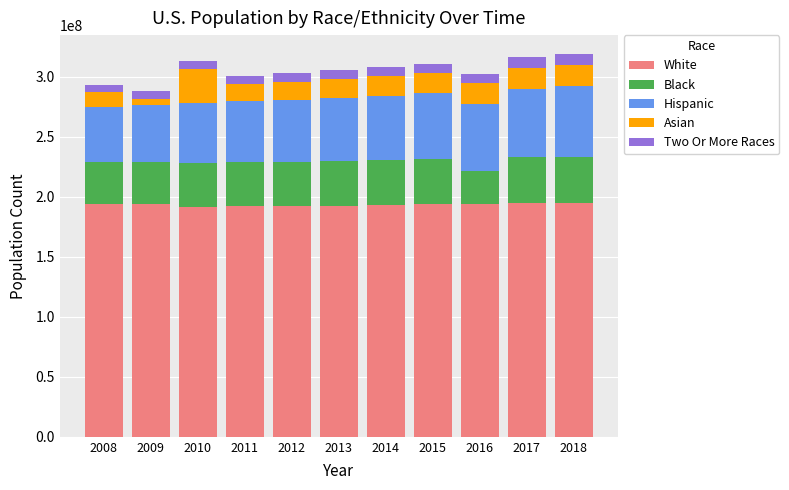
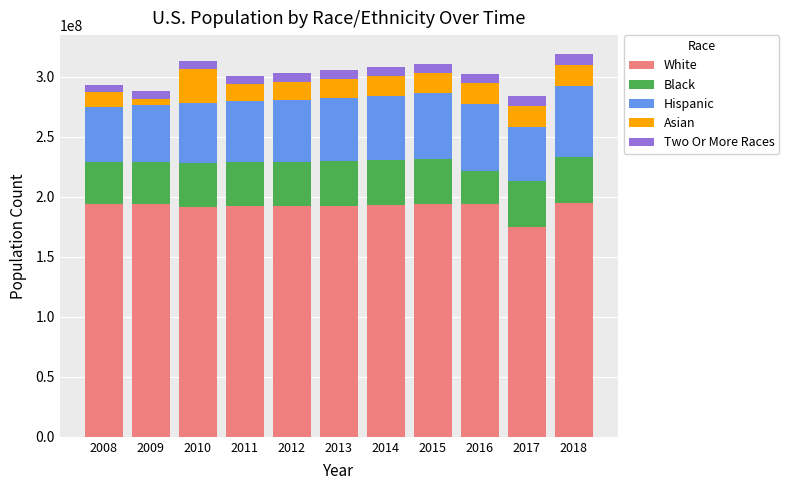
White, 2017: 194000000 -> 175000000
Hispanic, 2017: 57000000 -> 45000000
